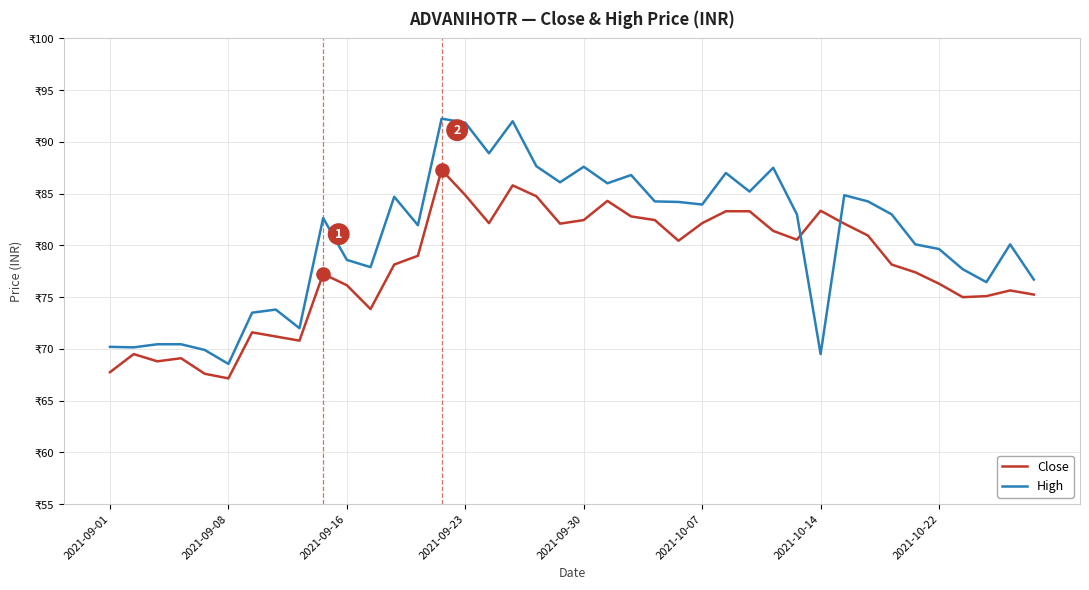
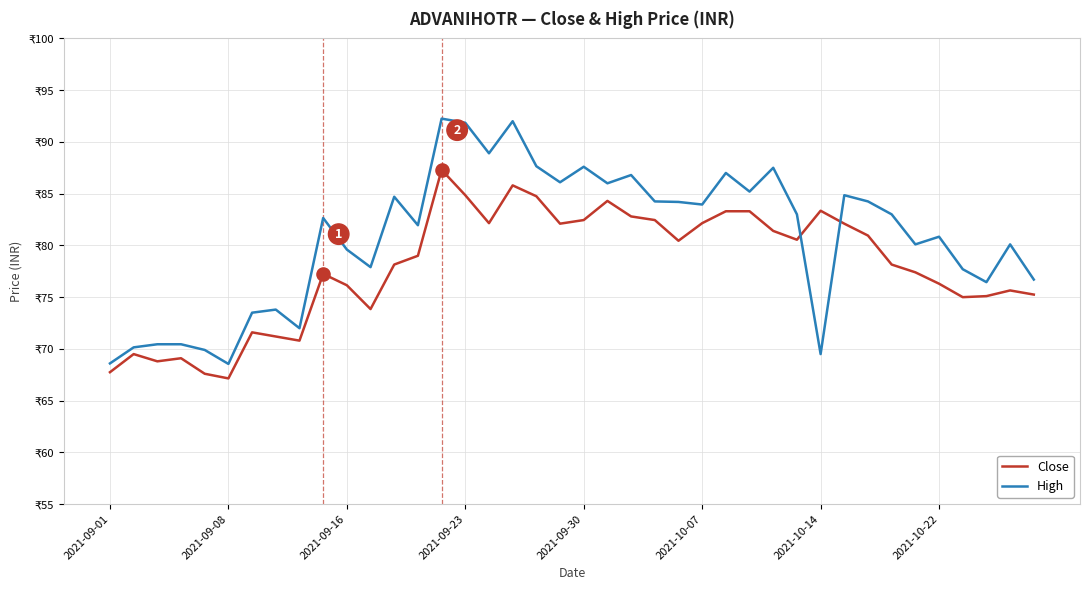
High, 2021-09-01: ₹70.2 -> ₹68.6
High, 2021-09-16: ₹78.6 -> ₹79.6
High, 2021-10-22: ₹79.7 -> ₹80.8
